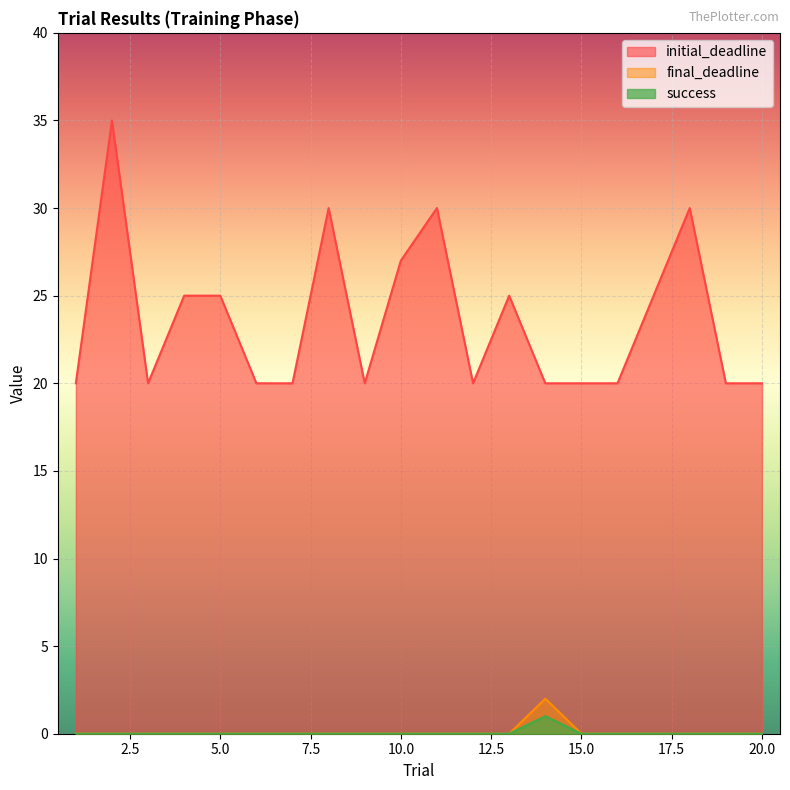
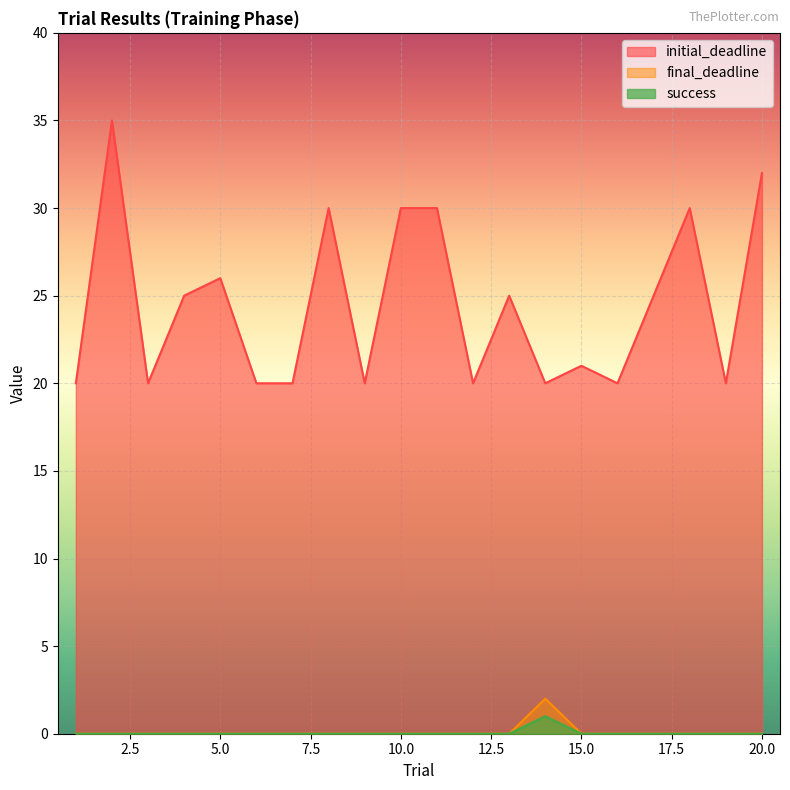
initial_deadline, 5.0: 25 -> 26
initial_deadline, 10.0: 27 -> 30
initial_deadline, 15.0: 20 -> 21
initial_deadline, 20.0: 20 -> 32
